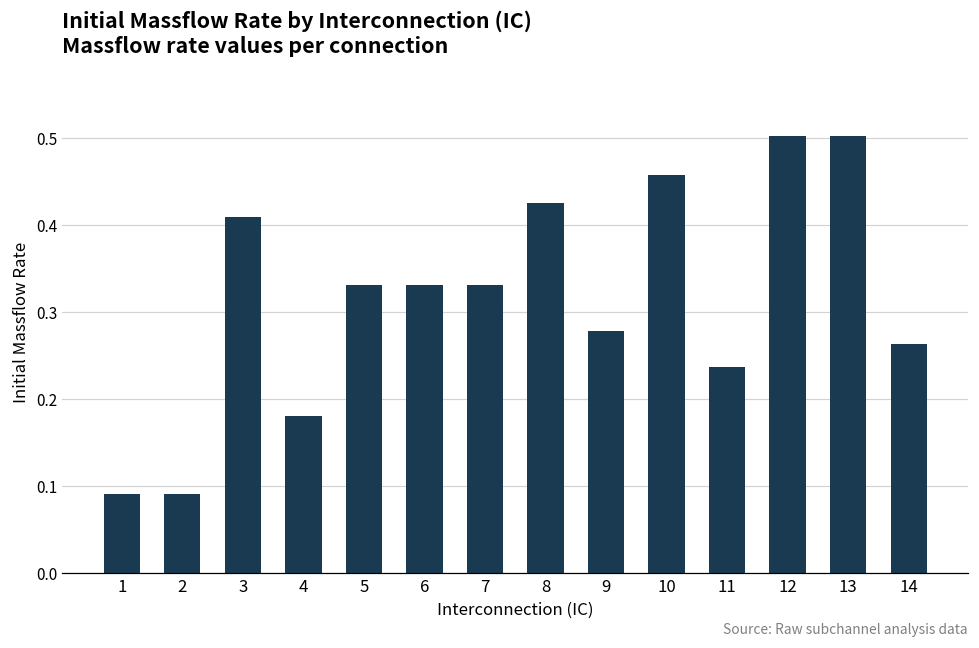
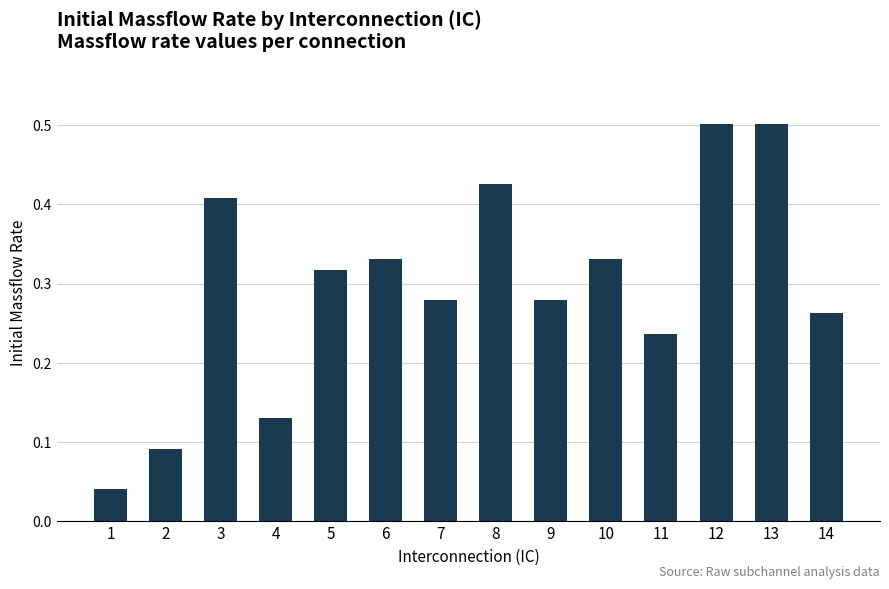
1: 0.09 -> 0.04
4: 0.18 -> 0.13
5: 0.33 -> 0.32
7: 0.33 -> 0.28
10: 0.46 -> 0.33
